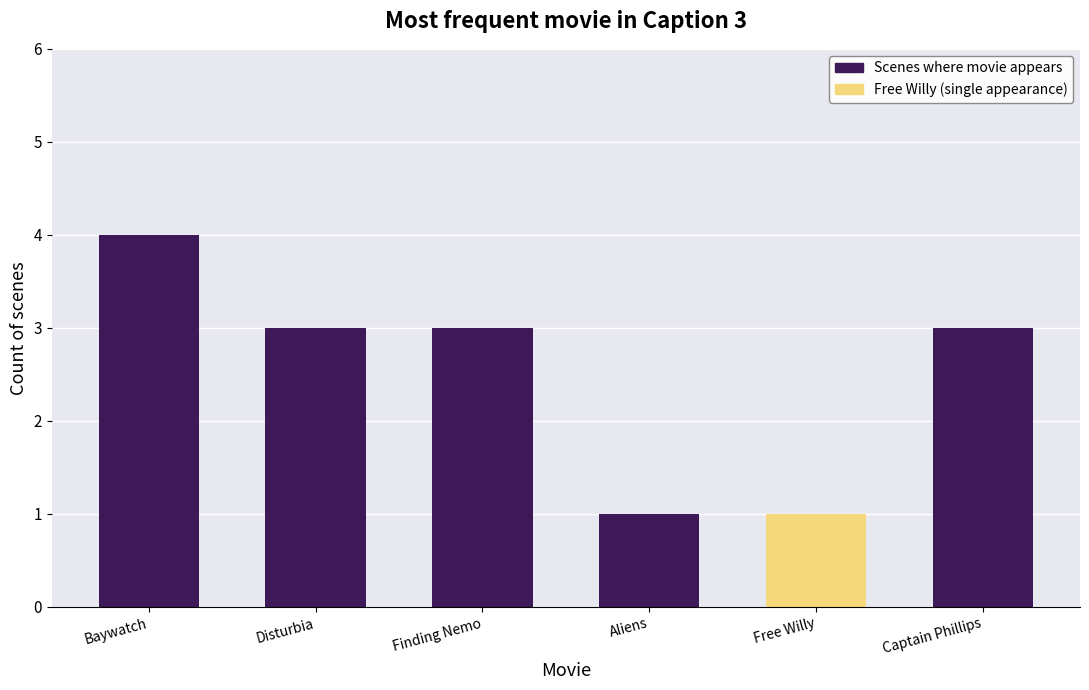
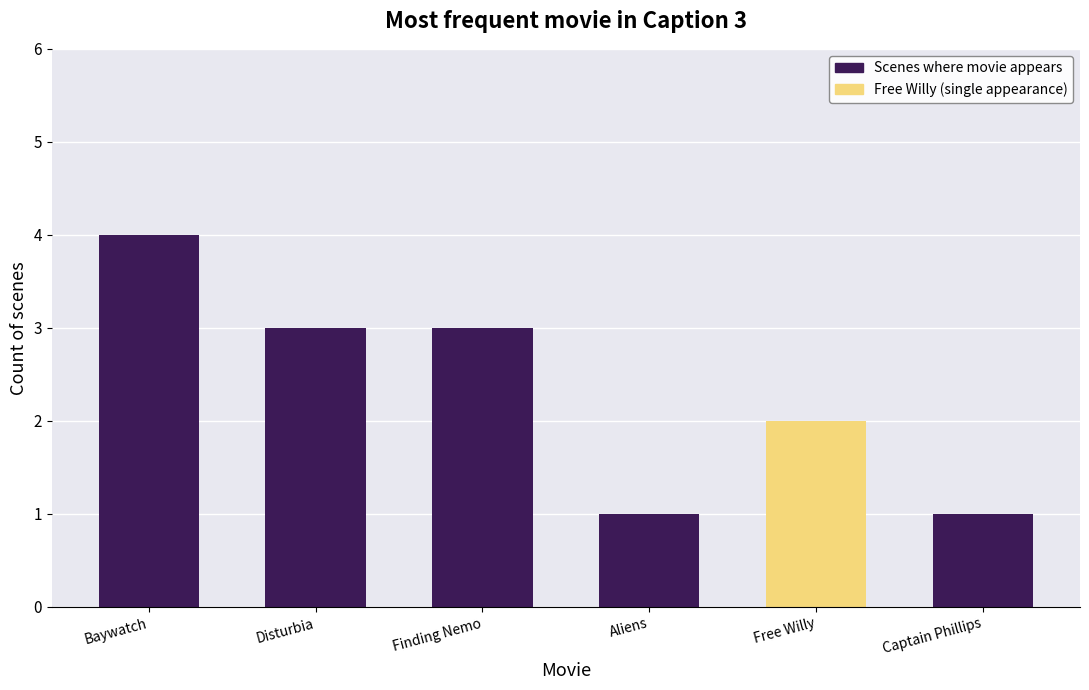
Free Willy: 1 -> 2
Captain Phillips: 3 -> 1
